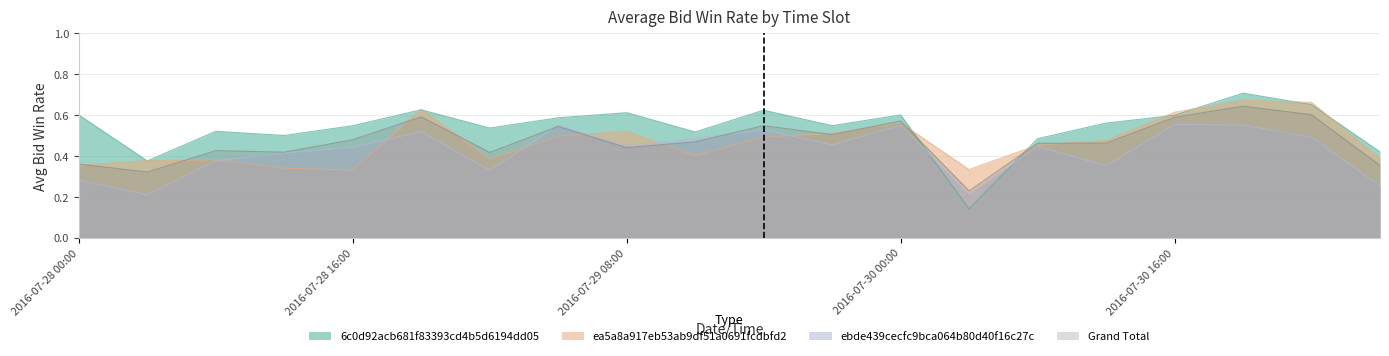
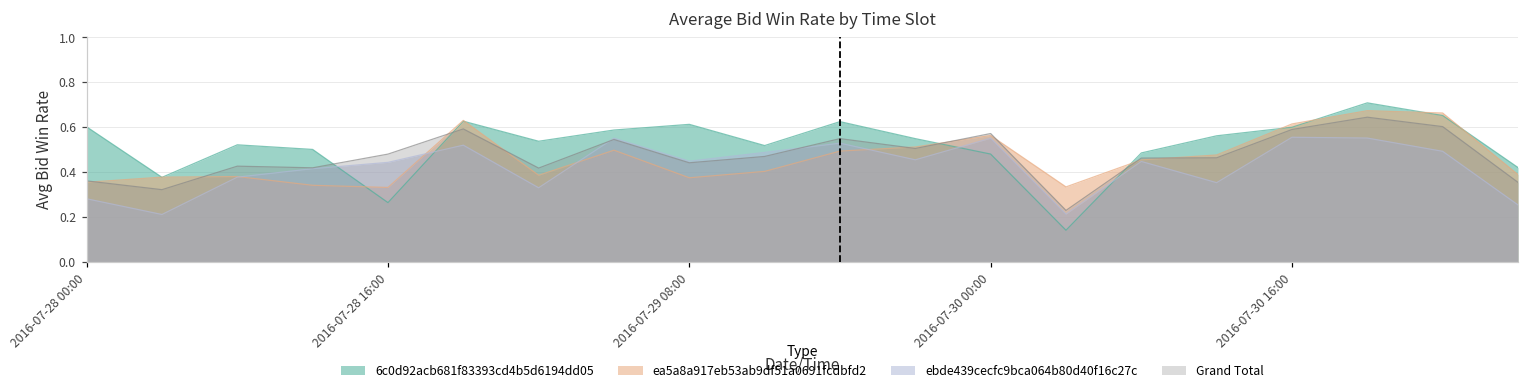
6c0d92acb681f83393cd4b5d6194dd05, 2016-07-28 16:00: 0.55 -> 0.26
ea5a8a917eb53ab9df51a0691fcdbfd2, 2016-07-29 08:00: 0.52 -> 0.37
6c0d92acb681f83393cd4b5d6194dd05, 2016-07-30 00:00: 0.60 -> 0.48
